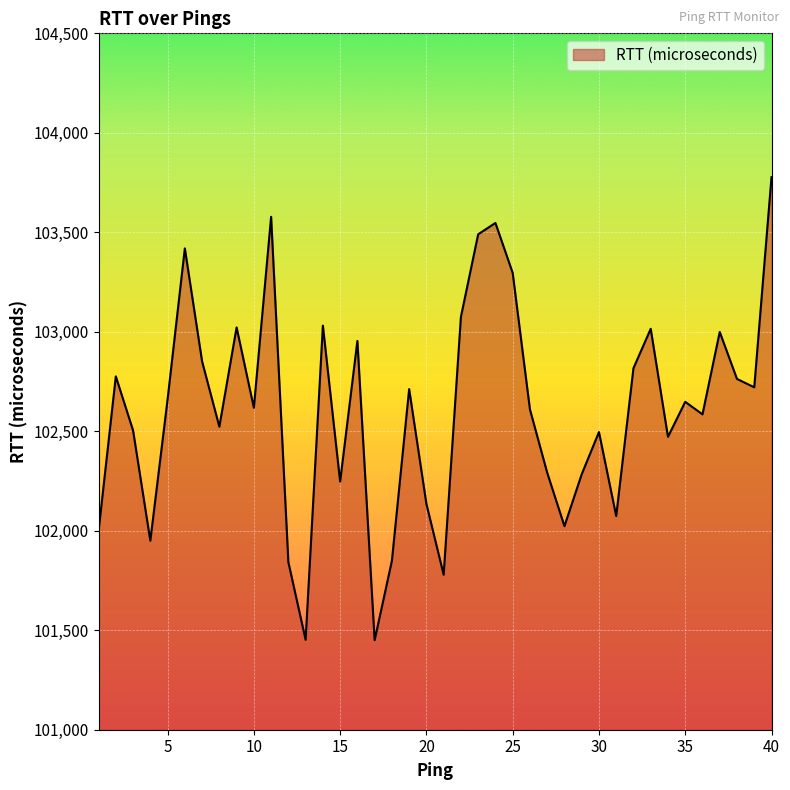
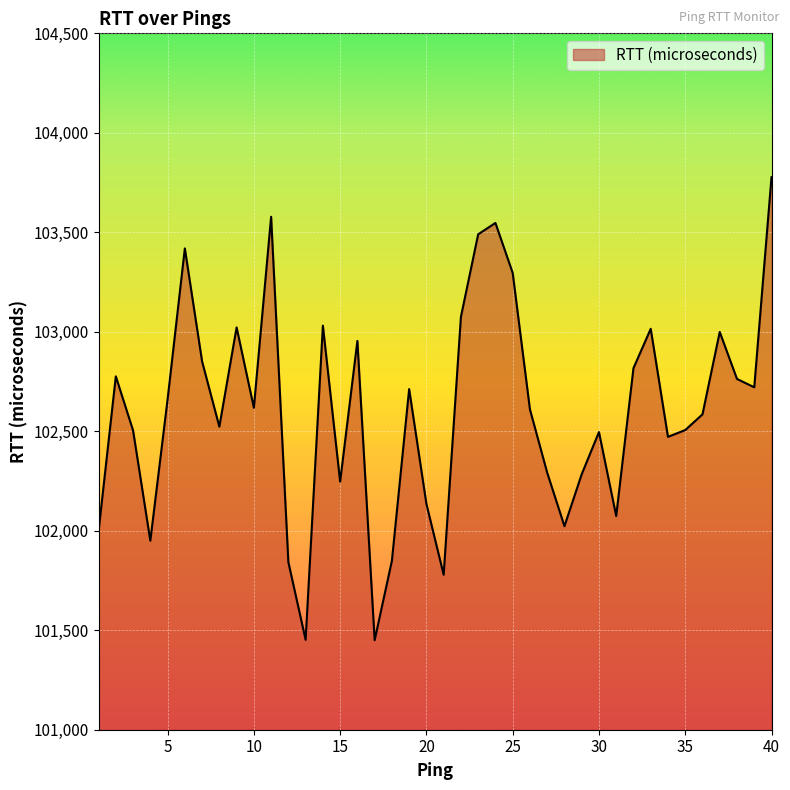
35: 102,650 -> 102,510
